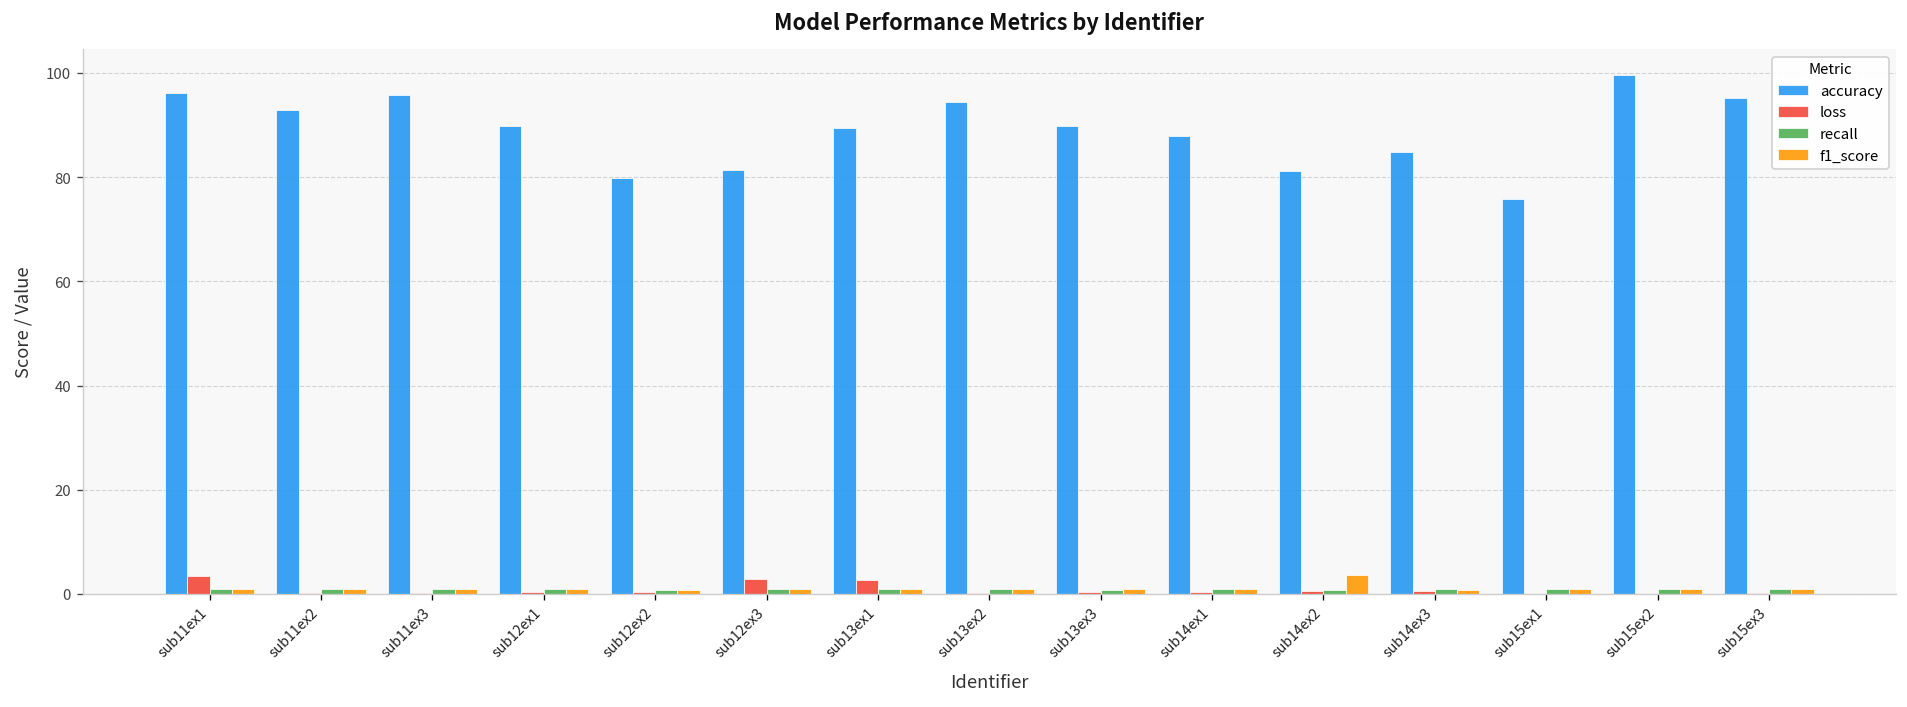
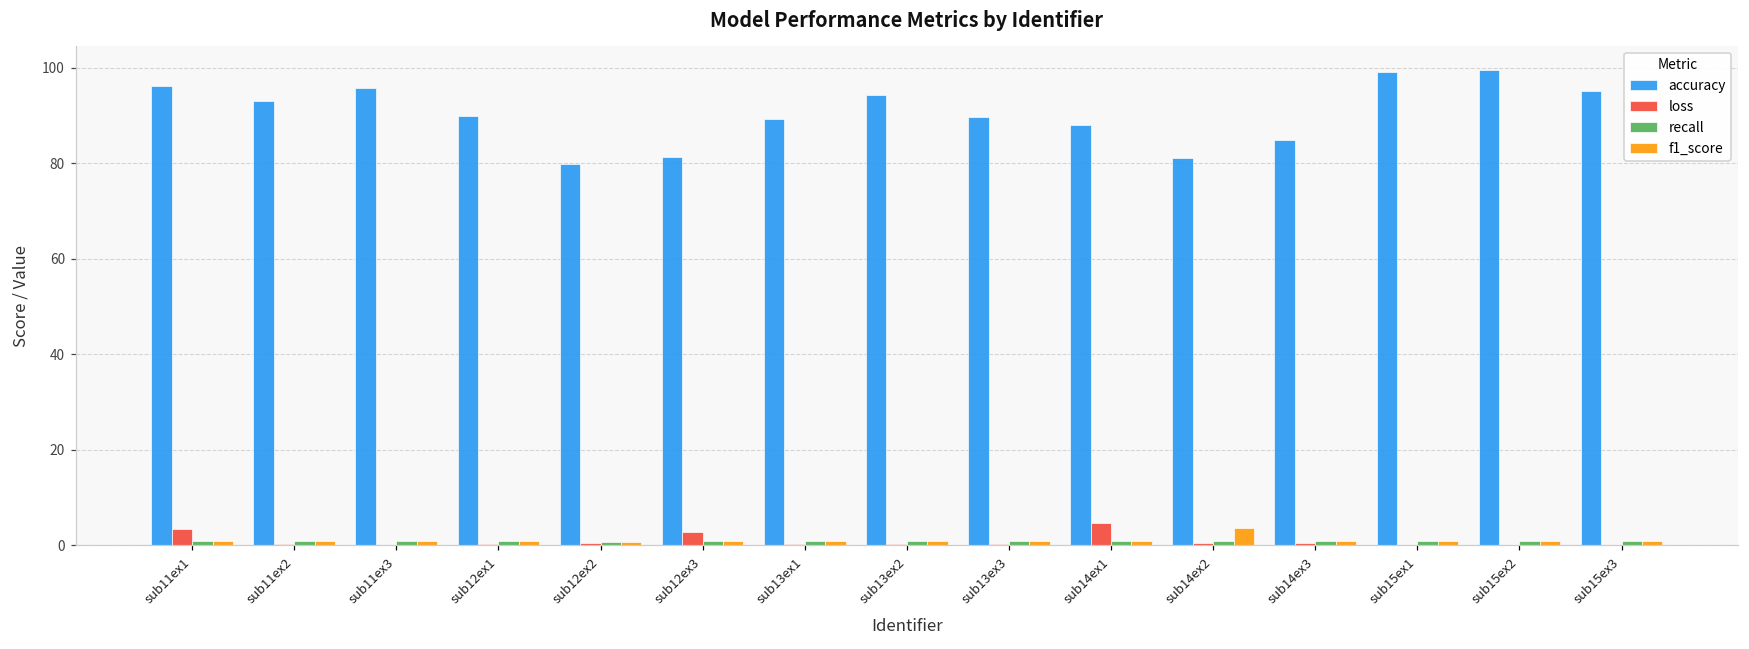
loss, sub13ex1: 3 -> 0
loss, sub14ex1: 0 -> 5
accuracy, sub15ex1: 76 -> 99
